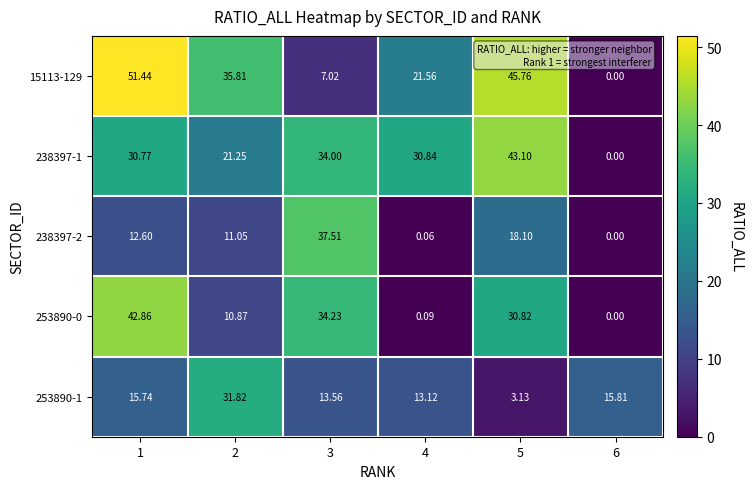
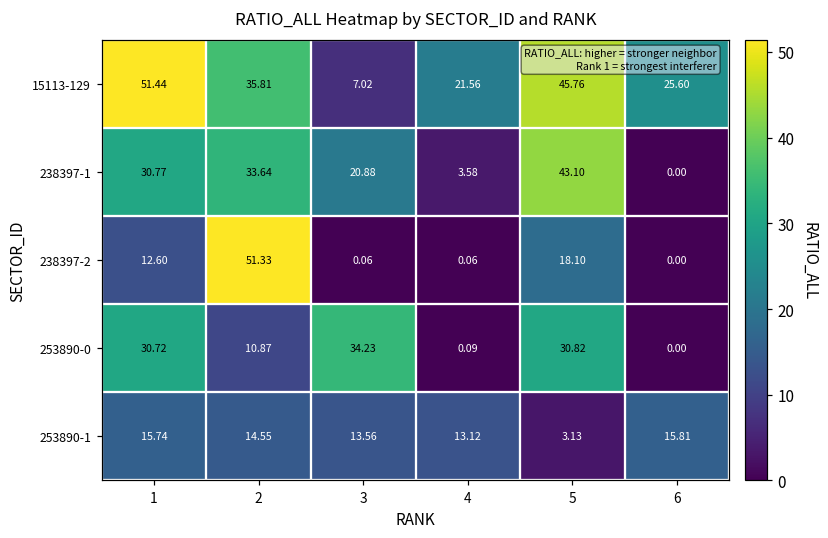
15113-129, 6: 0.00 -> 25.60
238397-1, 2: 21.25 -> 33.64
238397-1, 3: 34.00 -> 20.88
238397-1, 4: 30.84 -> 3.58
238397-2, 2: 11.05 -> 51.33
238397-2, 3: 37.51 -> 0.06
253890-0, 1: 42.86 -> 30.72
253890-1, 2: 31.82 -> 14.55
